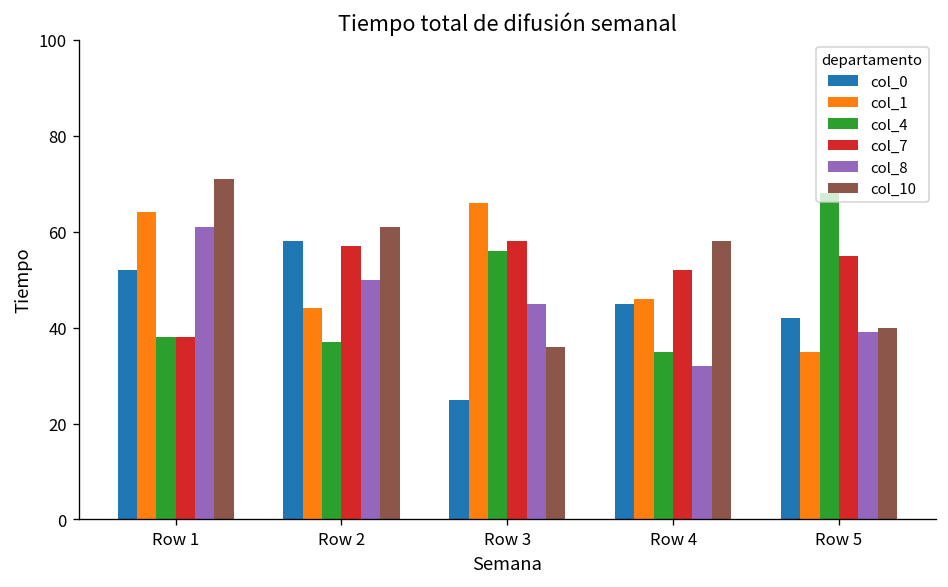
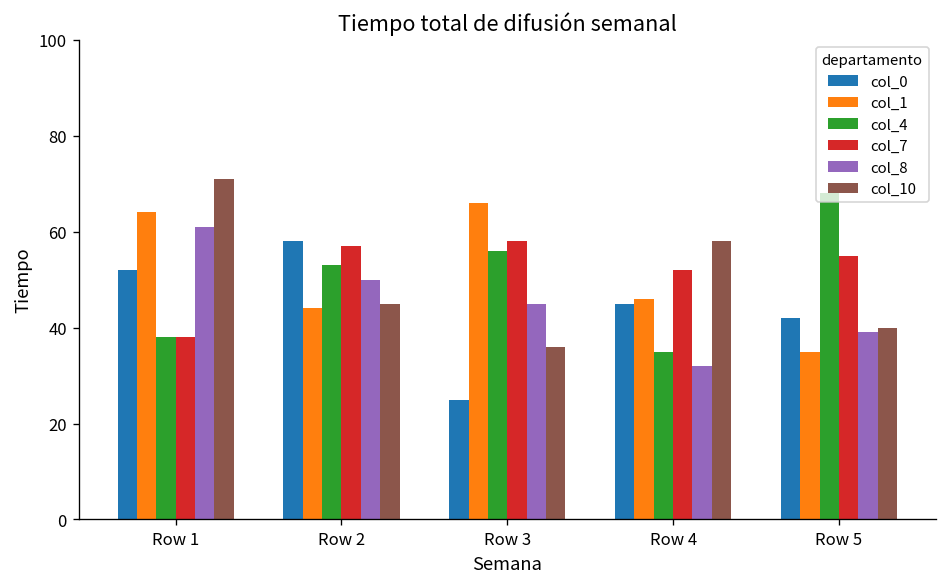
col_4, Row 2: 37 -> 53
col_10, Row 2: 61 -> 45
